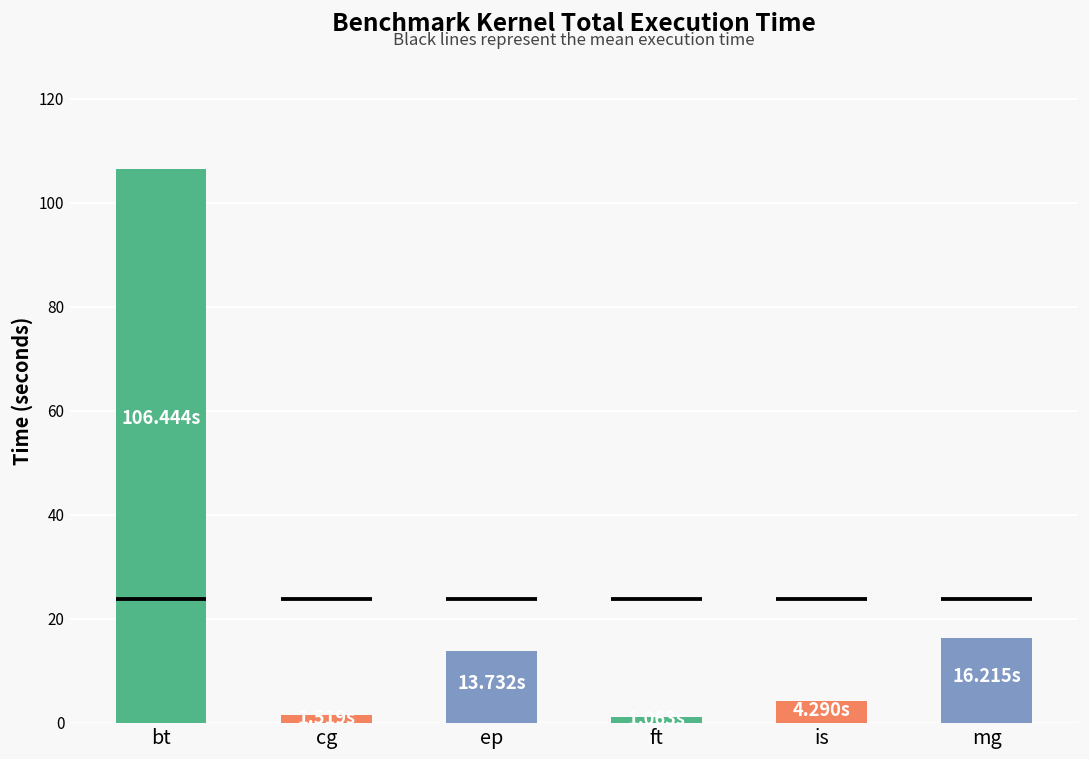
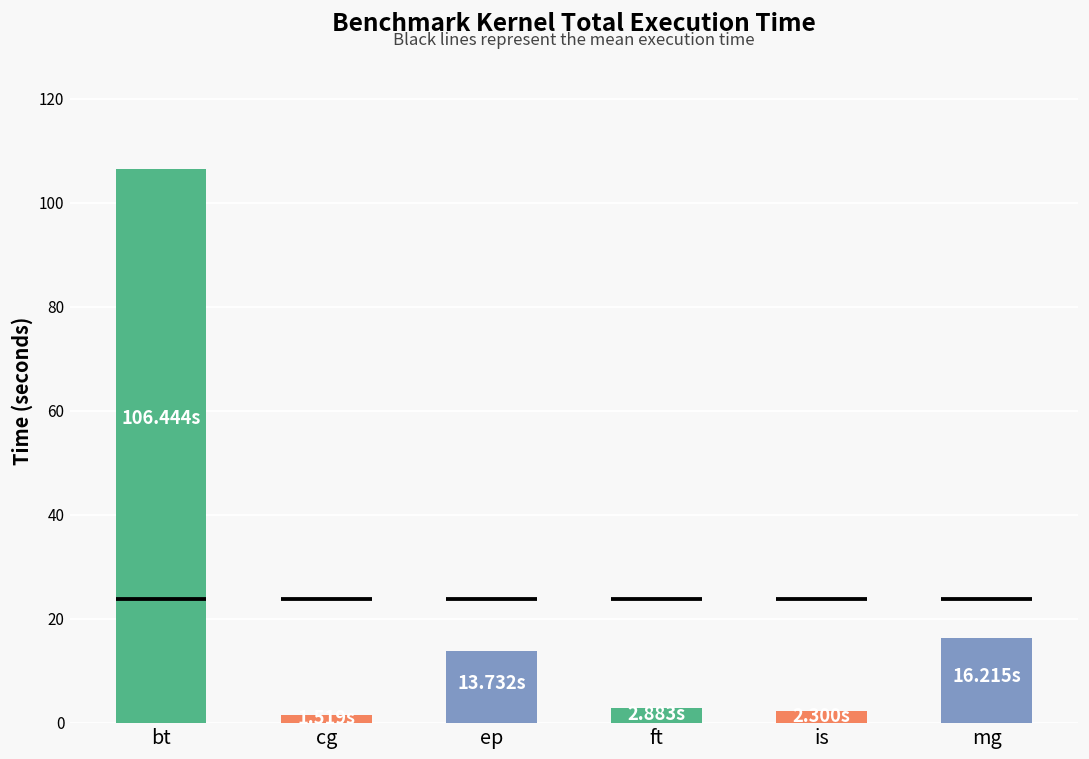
ft: 1 -> 3
is: 4 -> 2
